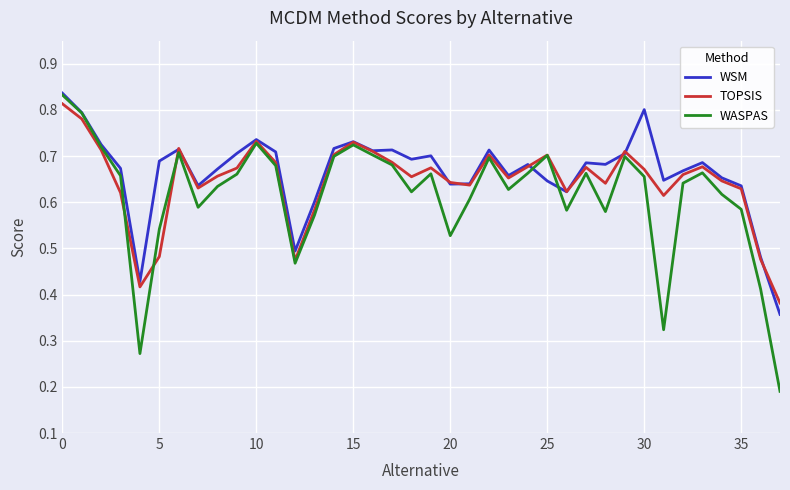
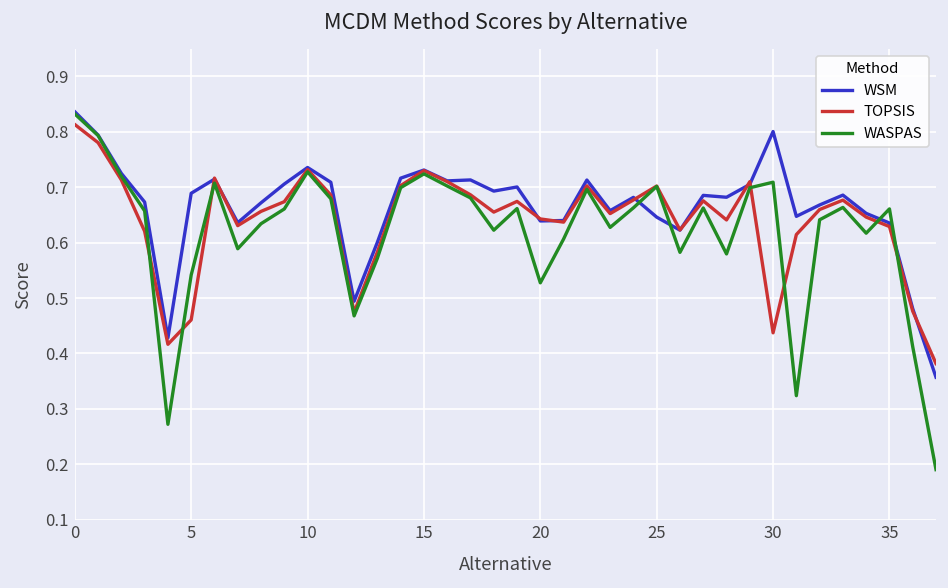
TOPSIS, 5: 0.48 -> 0.46
TOPSIS, 30: 0.67 -> 0.44
WASPAS, 30: 0.66 -> 0.71
WASPAS, 35: 0.58 -> 0.66
